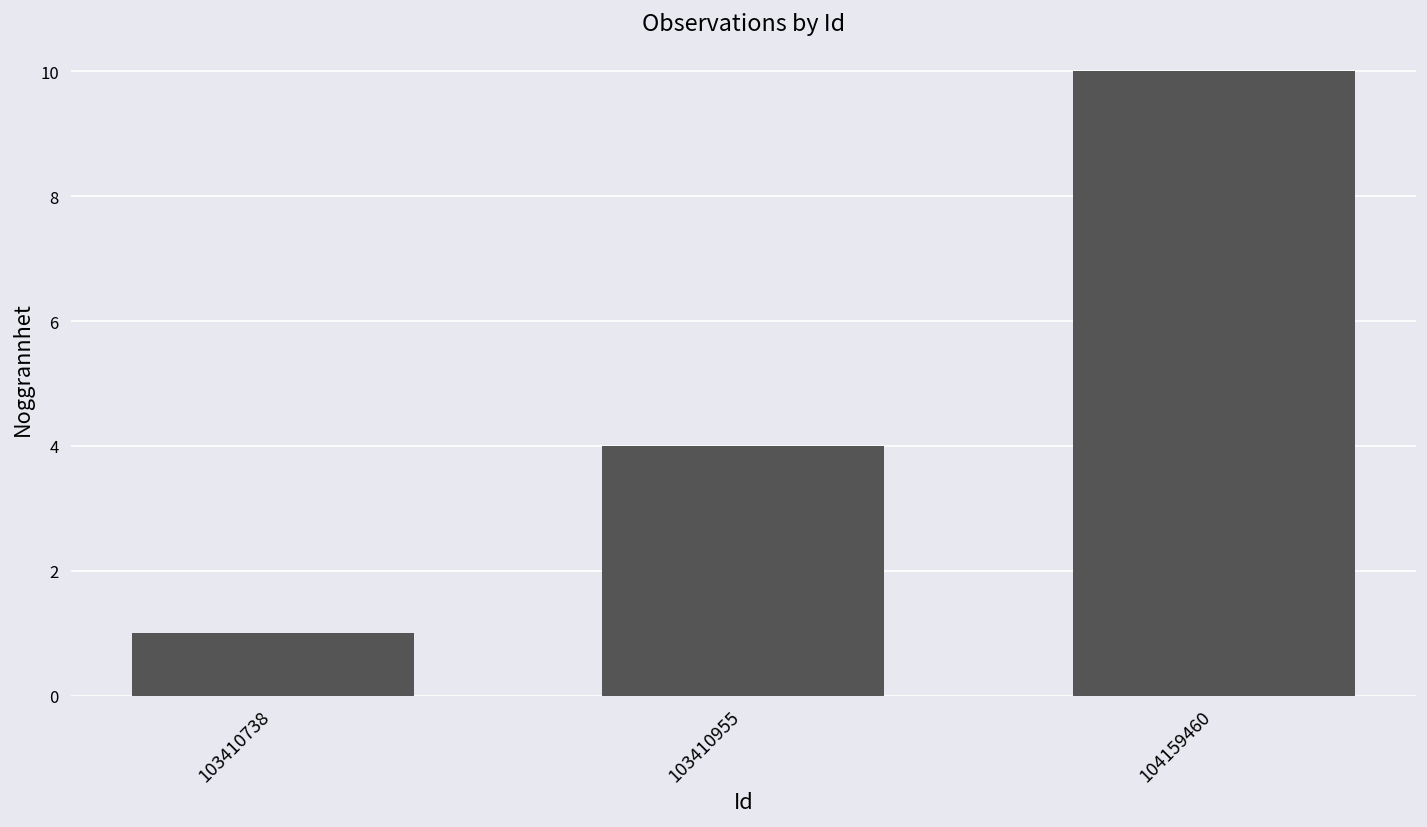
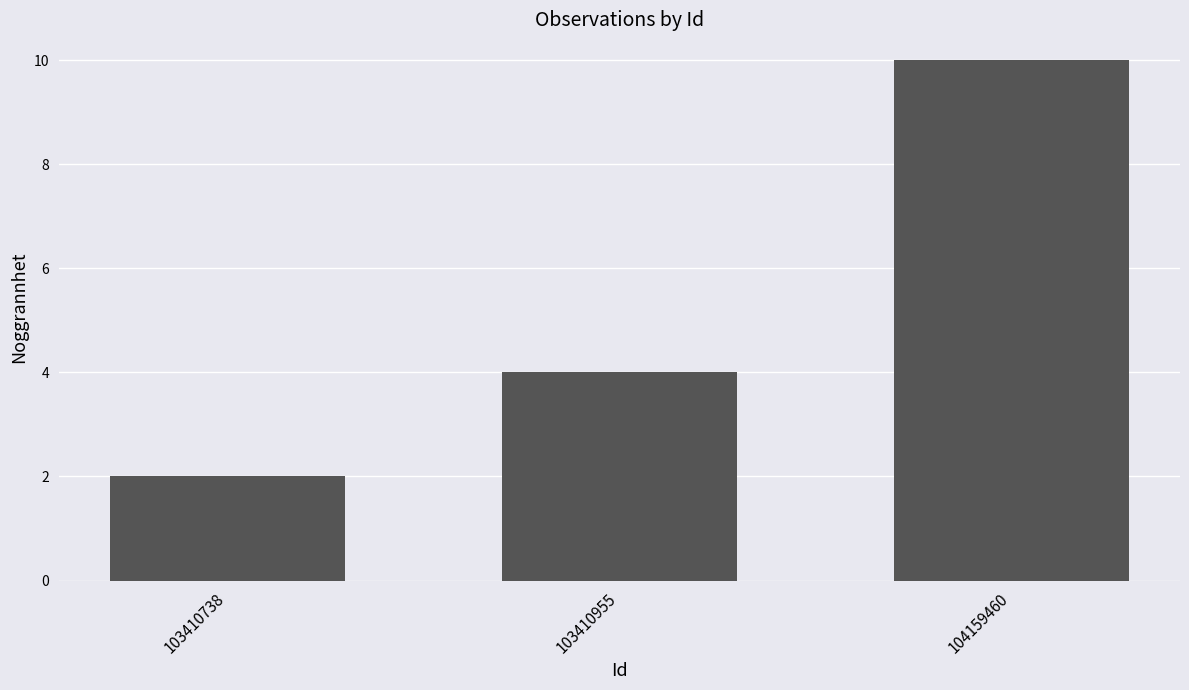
103410738: 1 -> 2
